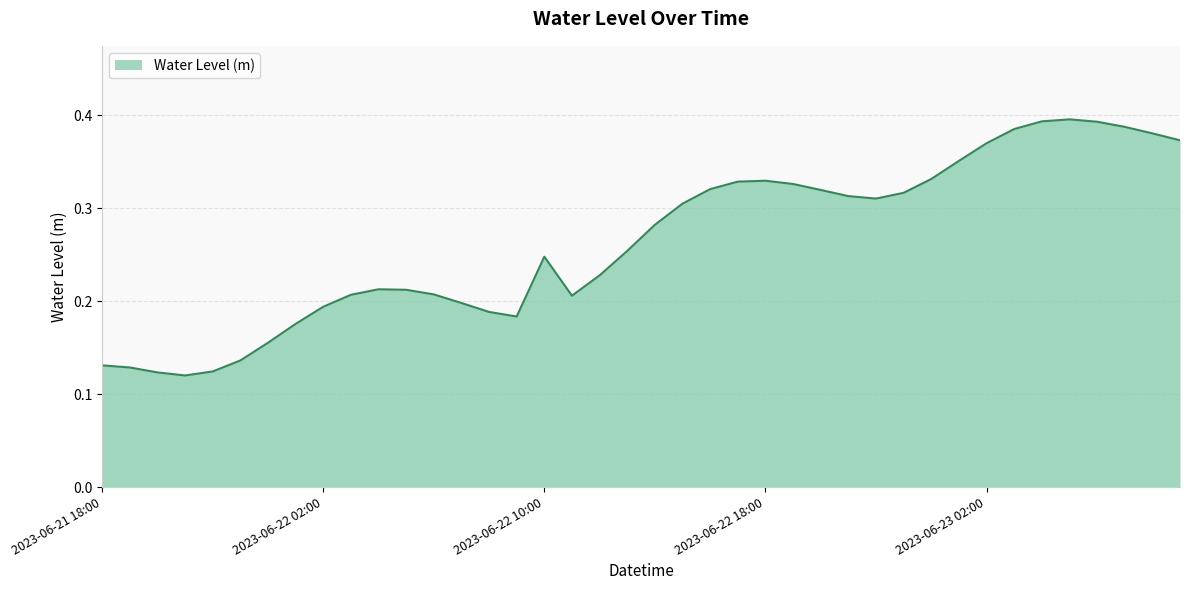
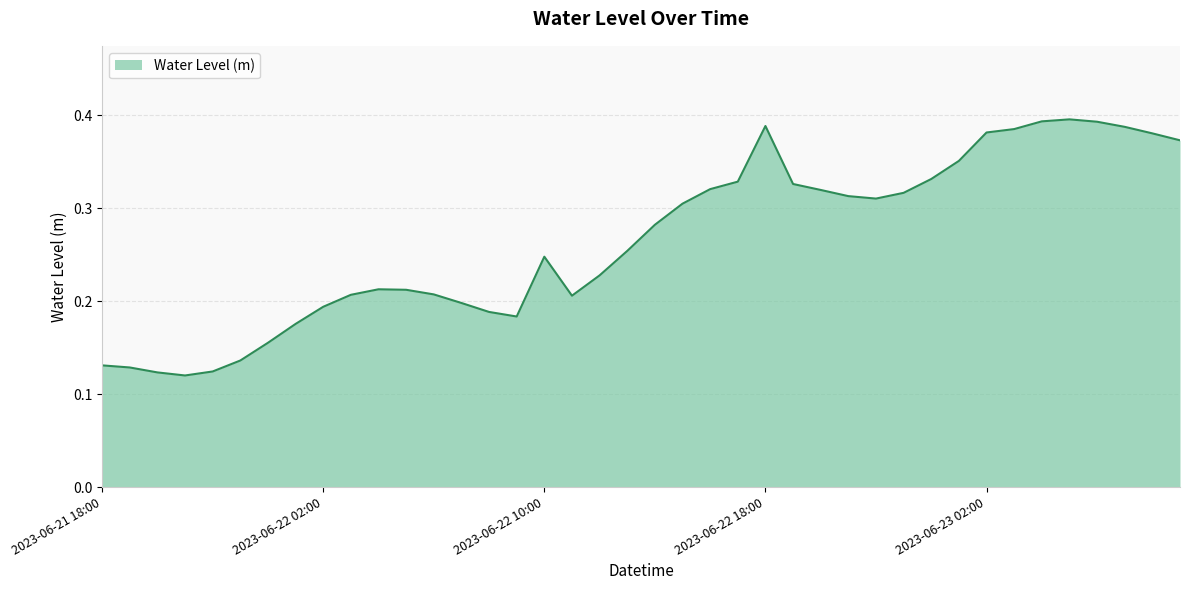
2023-06-22 18:00: 0.33 -> 0.39
2023-06-23 02:00: 0.37 -> 0.38
